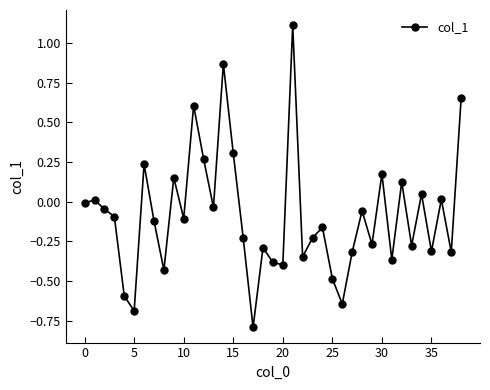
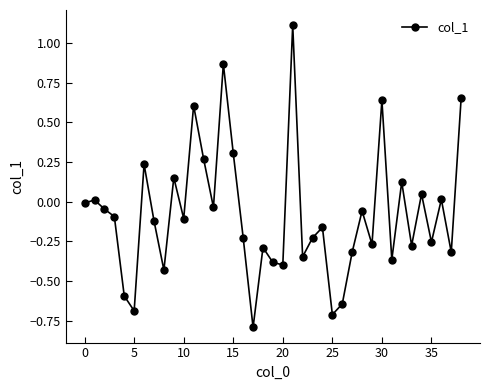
25: -0.49 -> -0.71
30: 0.17 -> 0.64
35: -0.31 -> -0.26
